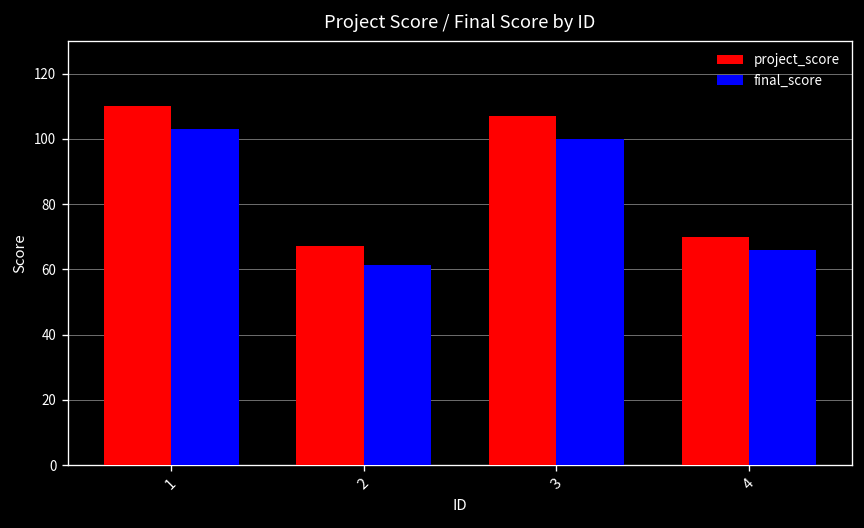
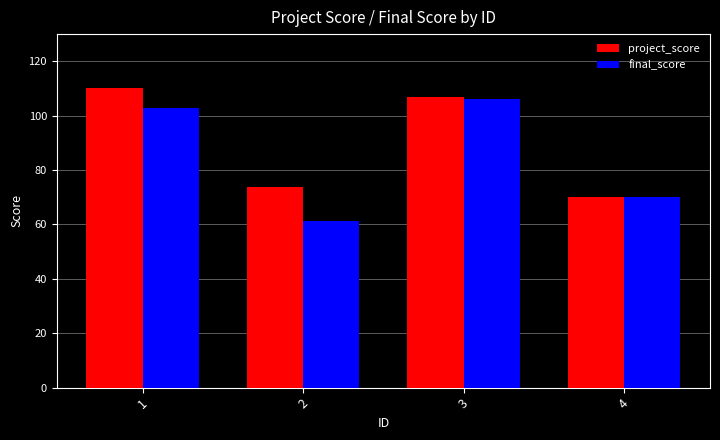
project_score, 2: 67 -> 74
final_score, 3: 100 -> 106
final_score, 4: 66 -> 70
